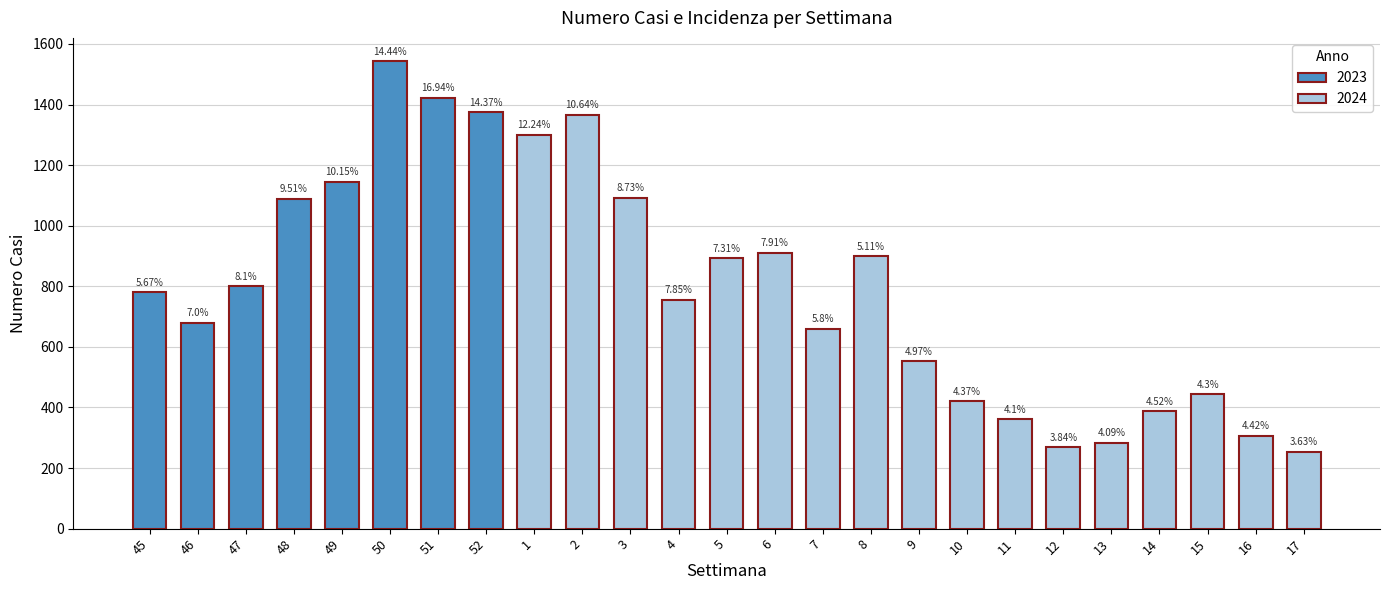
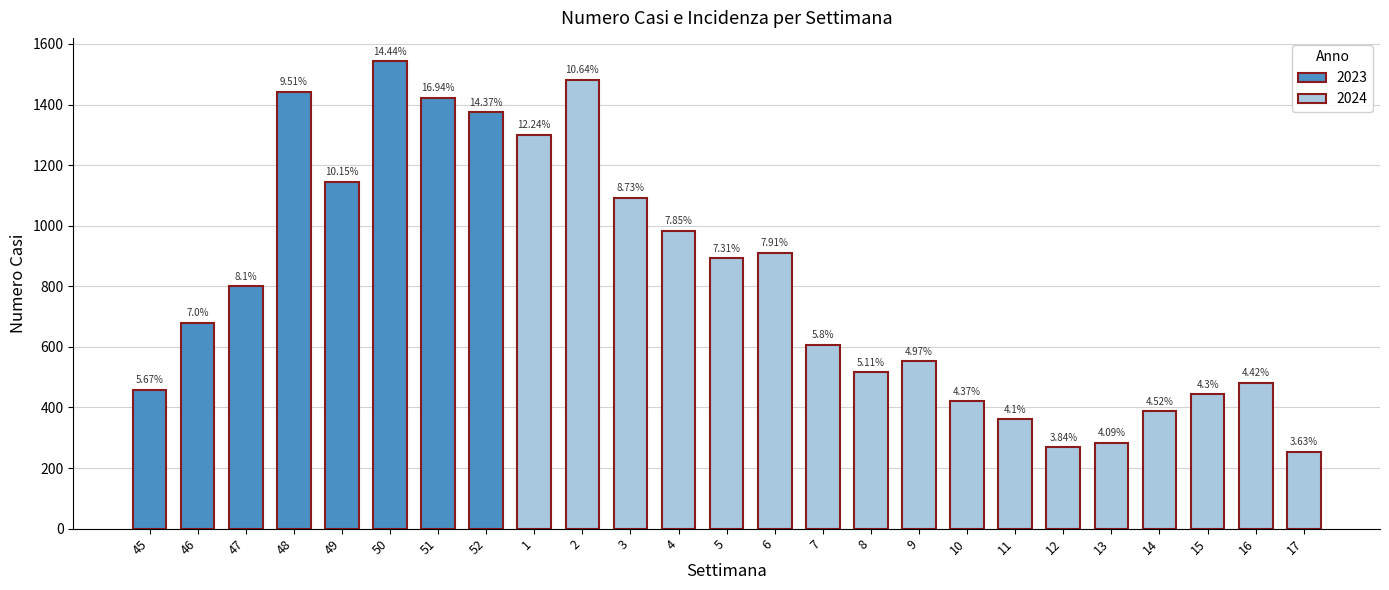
2023, 45: 780 -> 460
2023, 48: 1090 -> 1440
2024, 2: 1370 -> 1480
2024, 4: 760 -> 980
2024, 7: 660 -> 610
2024, 8: 900 -> 520
2024, 16: 310 -> 480
